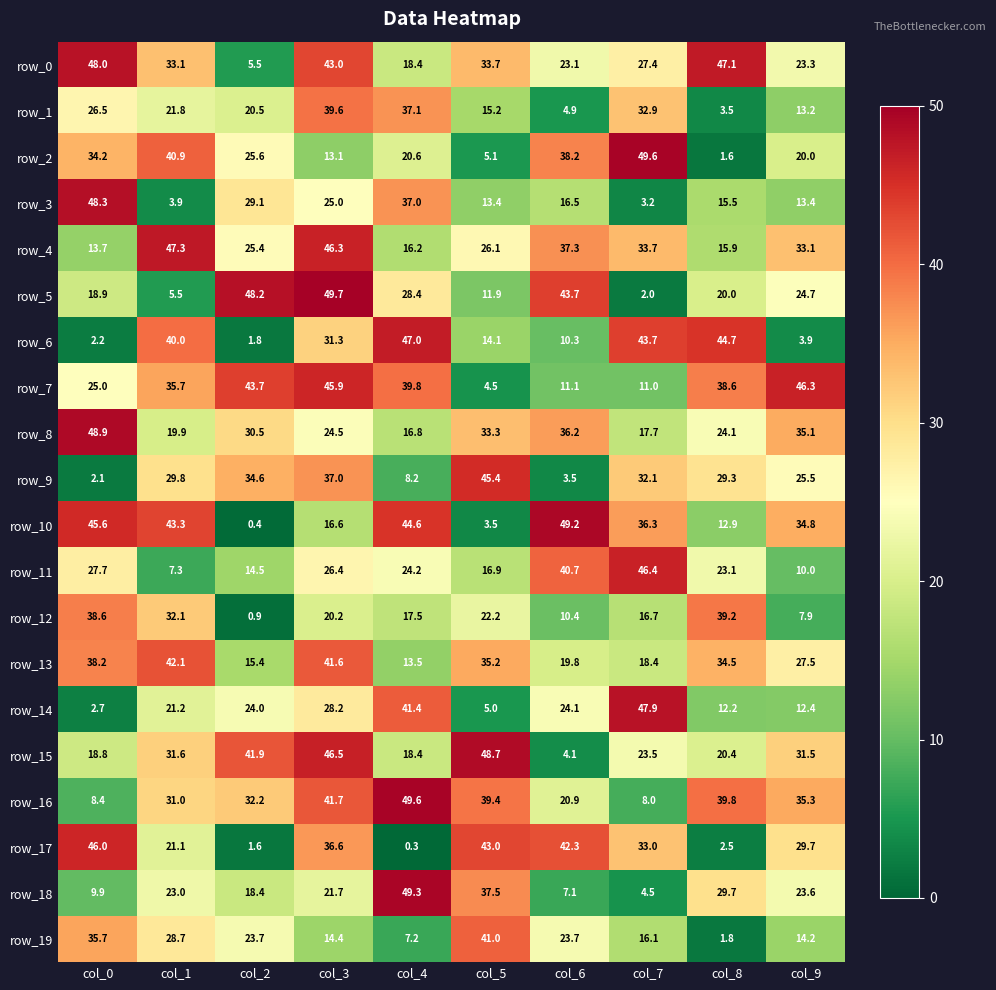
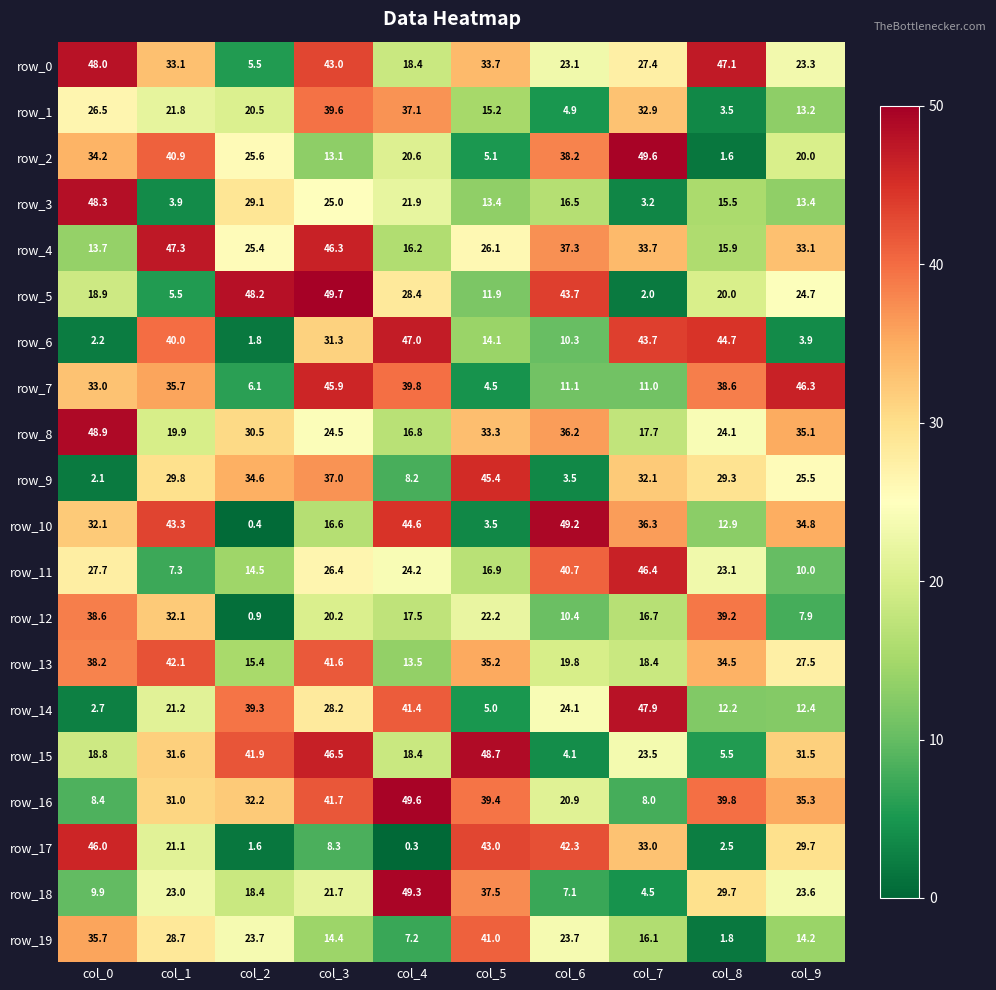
row_3, col_4: 37.0 -> 21.9
row_7, col_0: 25.0 -> 33.0
row_7, col_2: 43.7 -> 6.1
row_10, col_0: 45.6 -> 32.1
row_14, col_2: 24.0 -> 39.3
row_15, col_8: 20.4 -> 5.5
row_17, col_3: 36.6 -> 8.3
